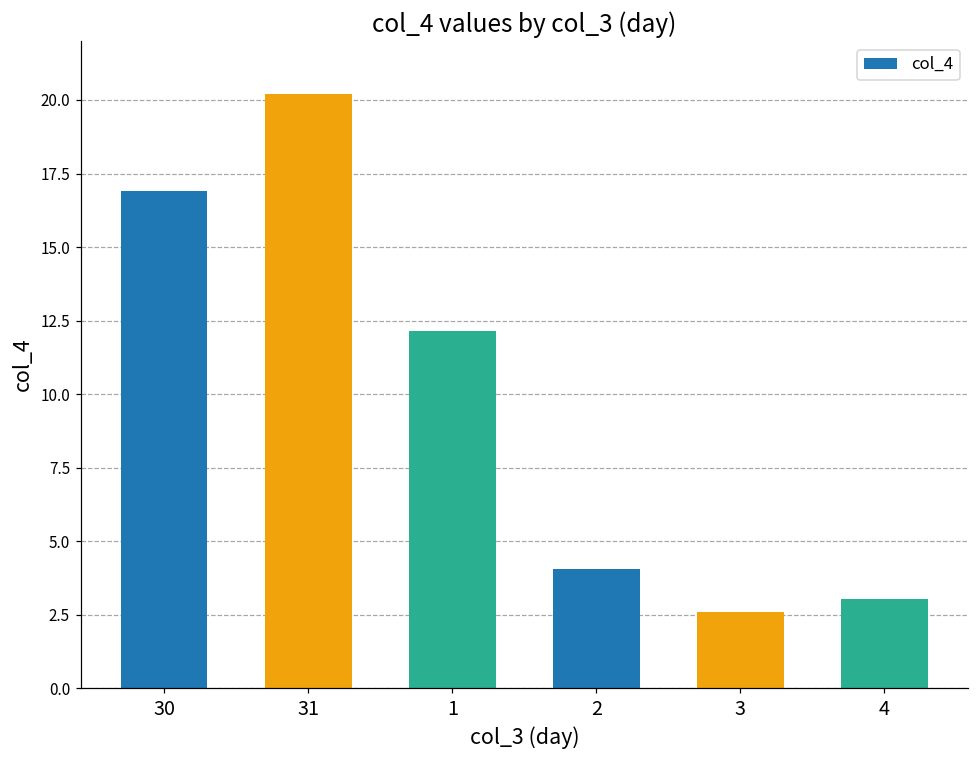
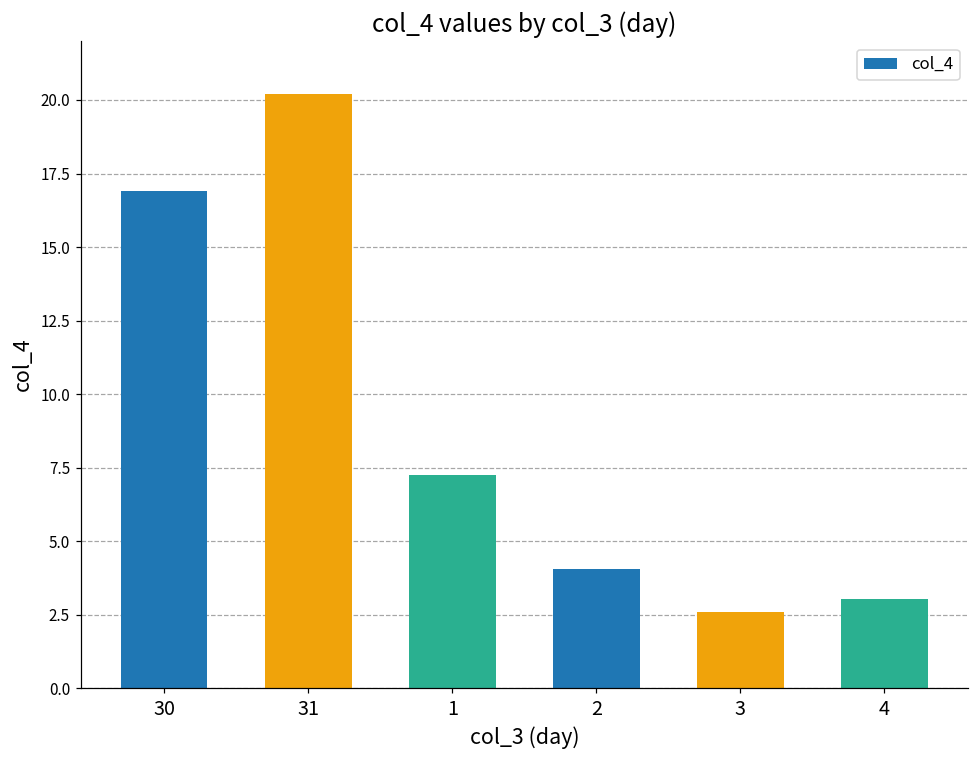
1: 12.1 -> 7.2
